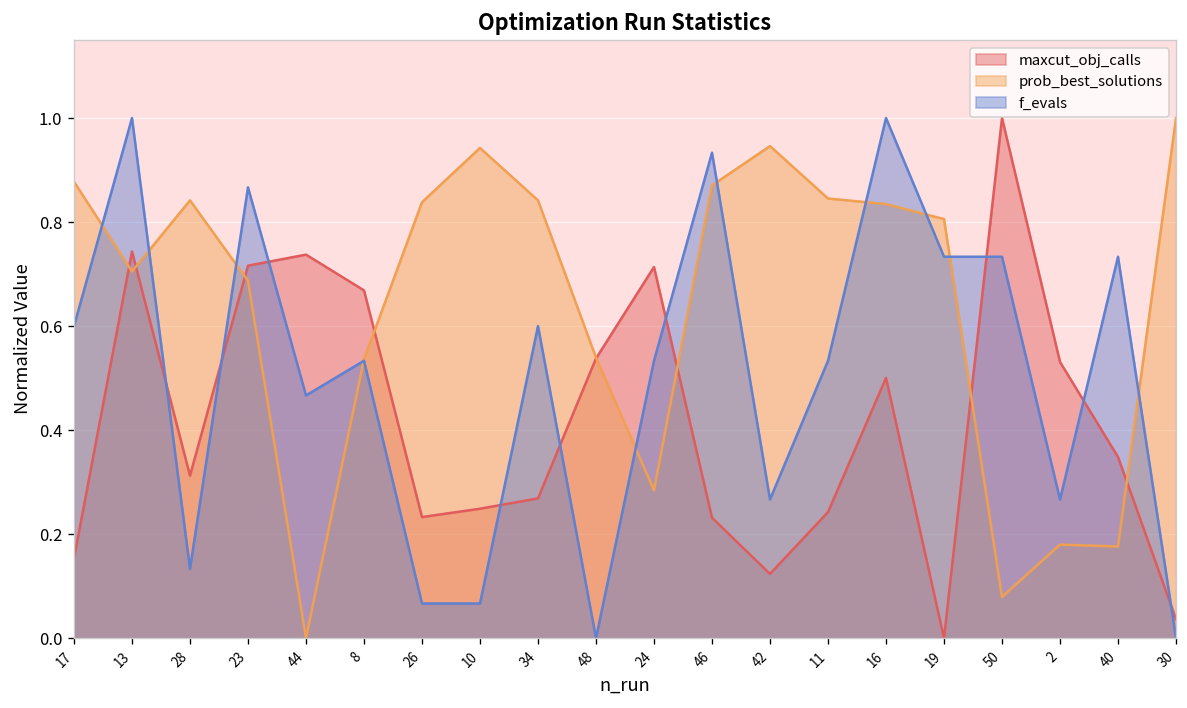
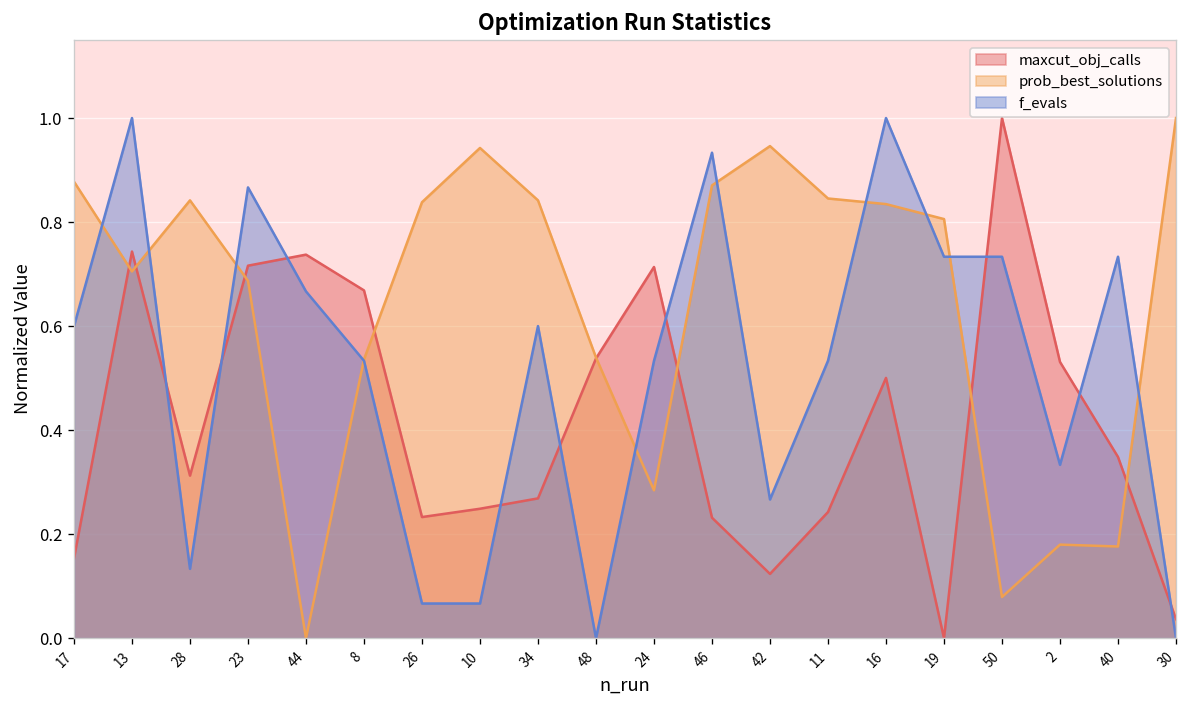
f_evals, 44: 0.47 -> 0.67
f_evals, 2: 0.27 -> 0.33
